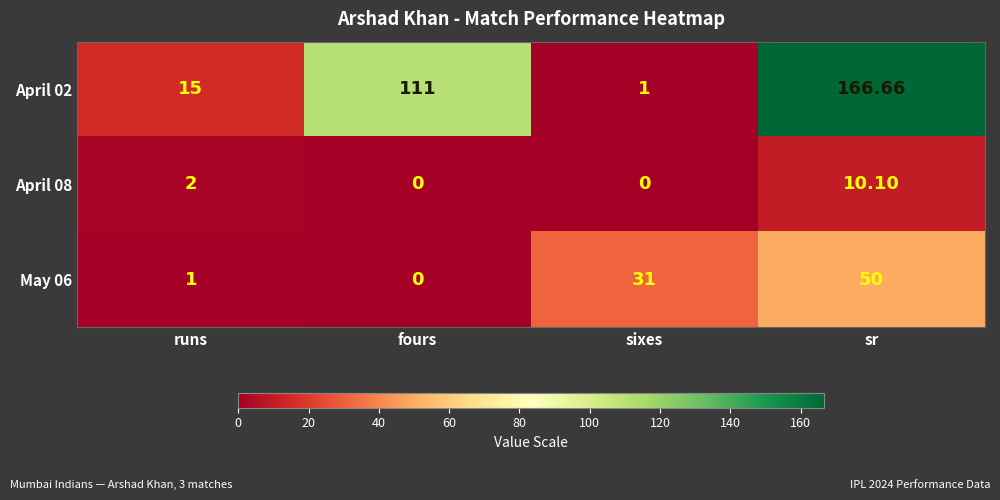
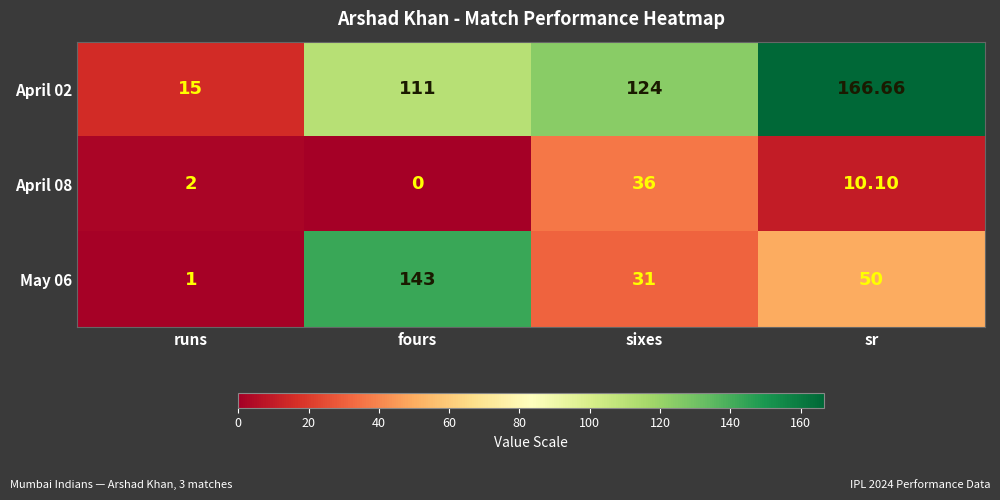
April 02, sixes: 1 -> 124
April 08, sixes: 0 -> 36
May 06, fours: 0 -> 143
